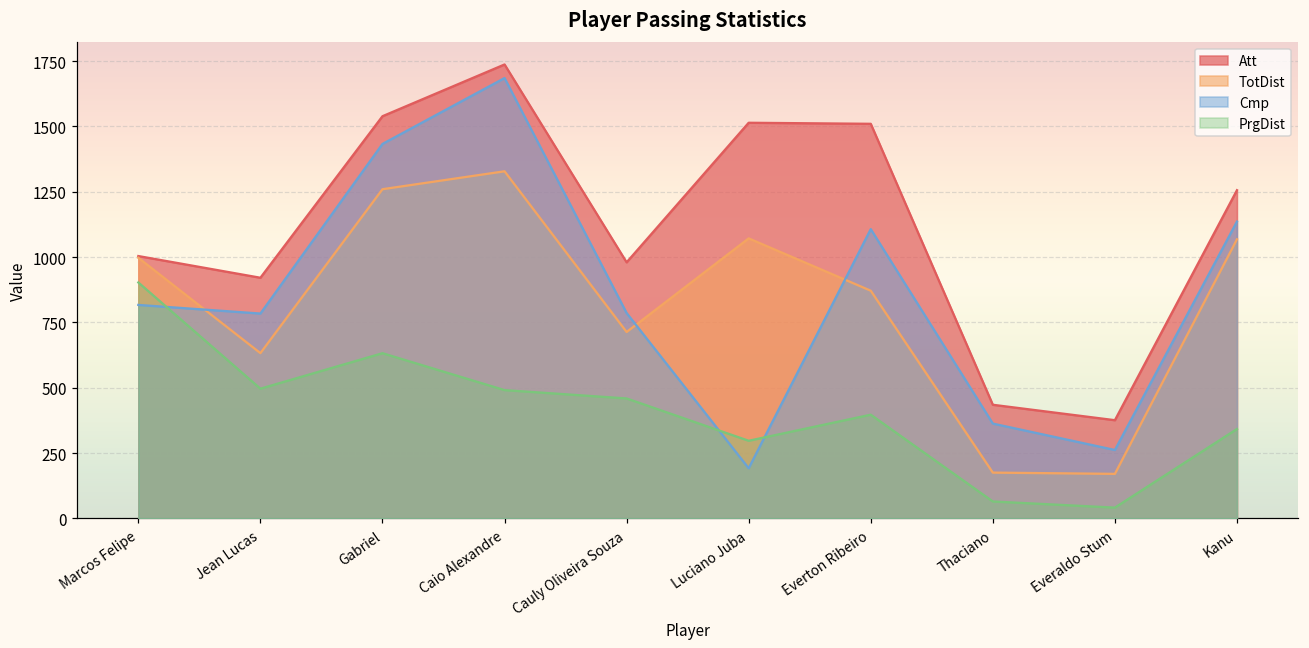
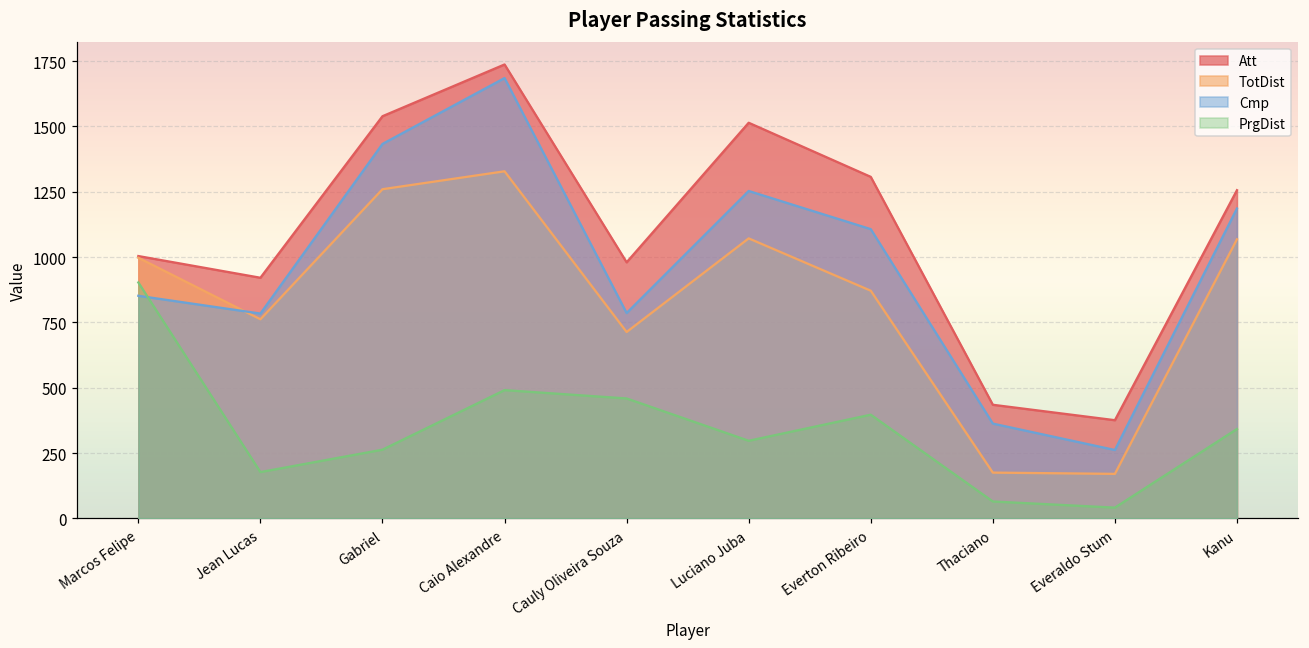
Cmp, Marcos Felipe: 820 -> 850
TotDist, Jean Lucas: 630 -> 760
PrgDist, Jean Lucas: 500 -> 180
PrgDist, Gabriel: 630 -> 260
Cmp, Luciano Juba: 190 -> 1250
Att, Everton Ribeiro: 1510 -> 1310
Cmp, Kanu: 1140 -> 1190
